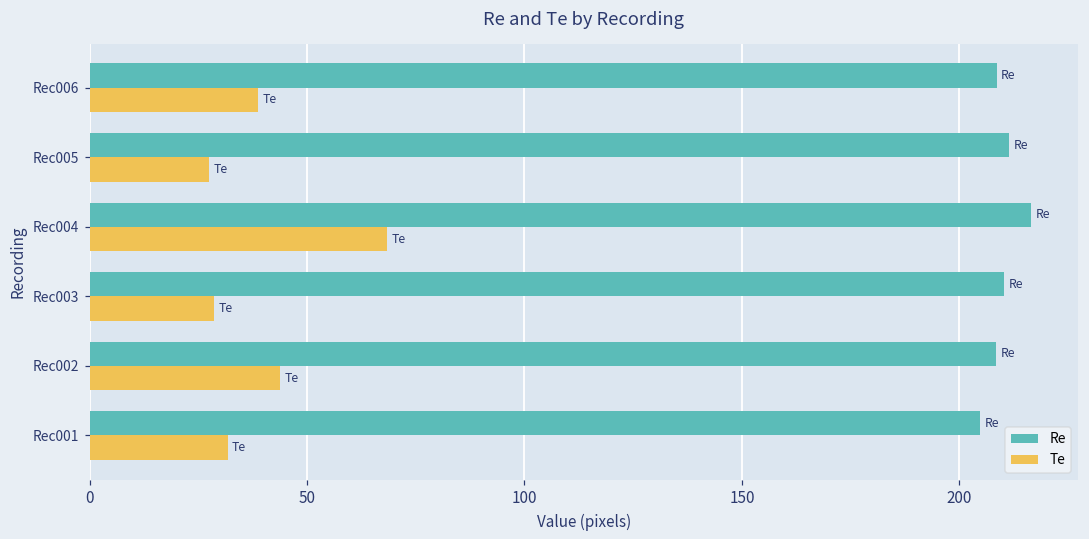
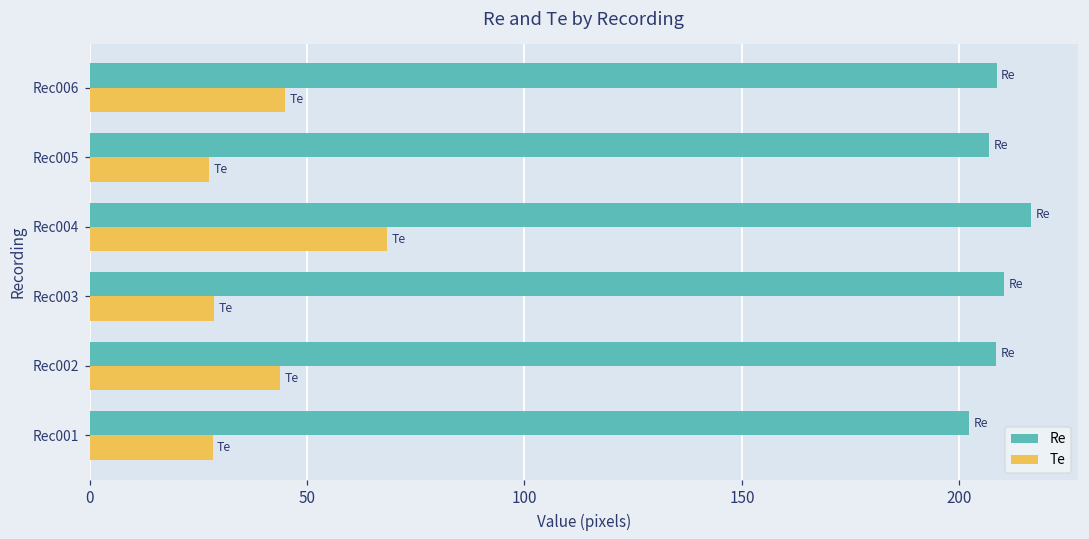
Te, Rec006: 39 -> 45
Re, Rec005: 211 -> 207
Re, Rec001: 205 -> 202
Te, Rec001: 32 -> 28
